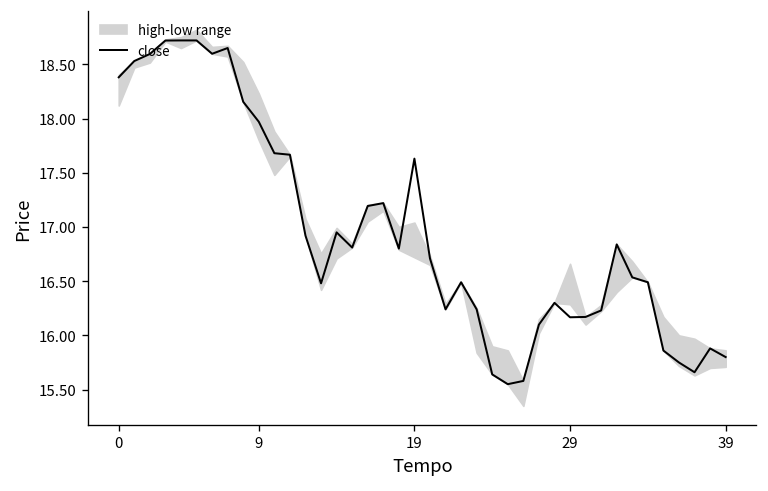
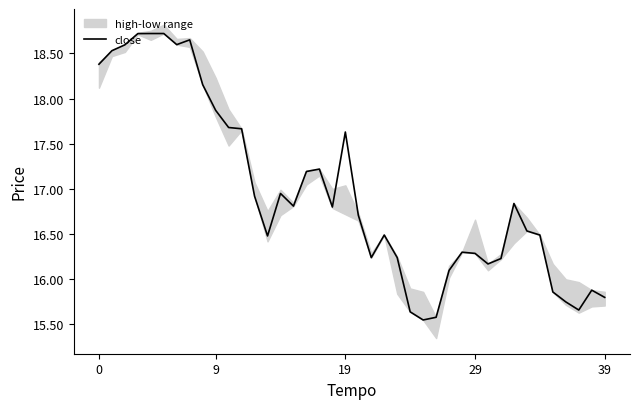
close, 9: 18.0 -> 17.9
close, 29: 16.2 -> 16.3
